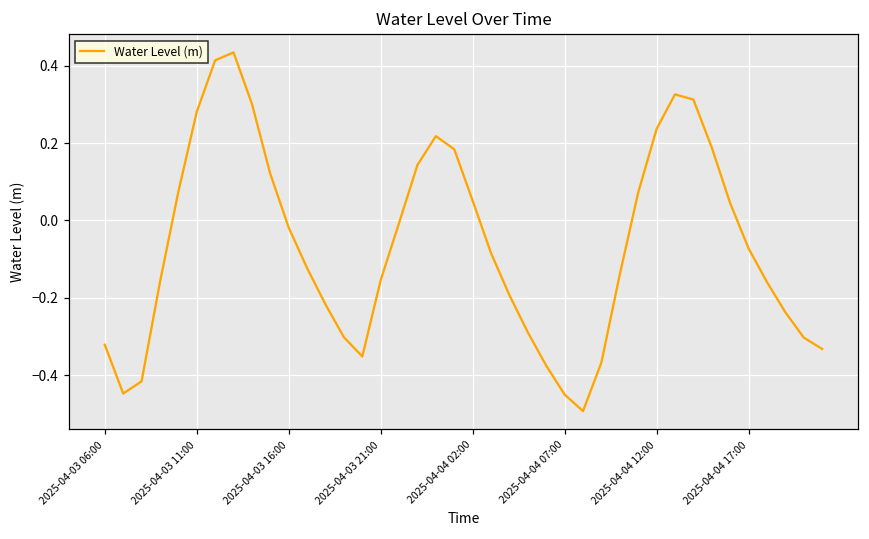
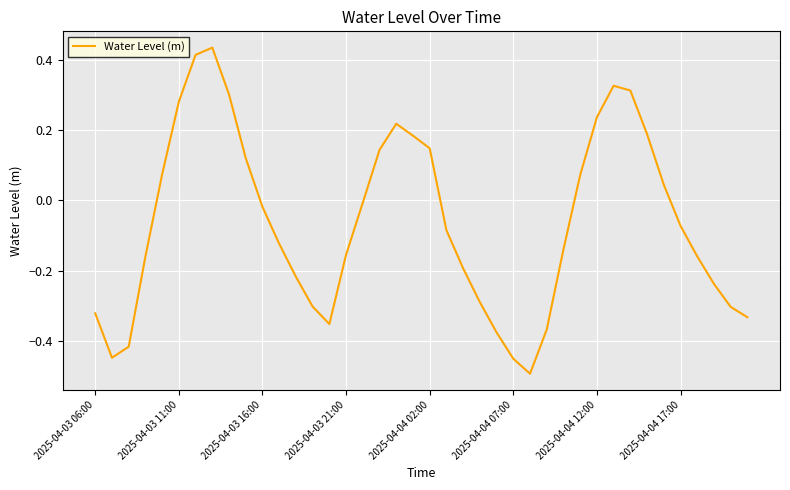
2025-04-04 02:00: 0.05 -> 0.15
